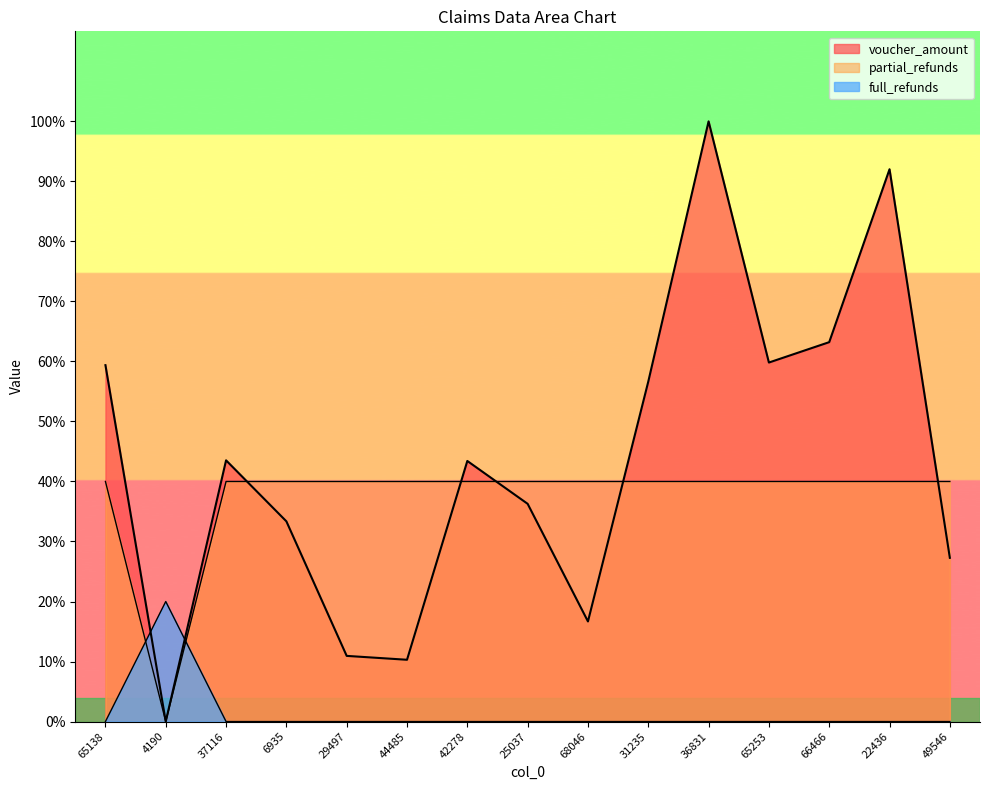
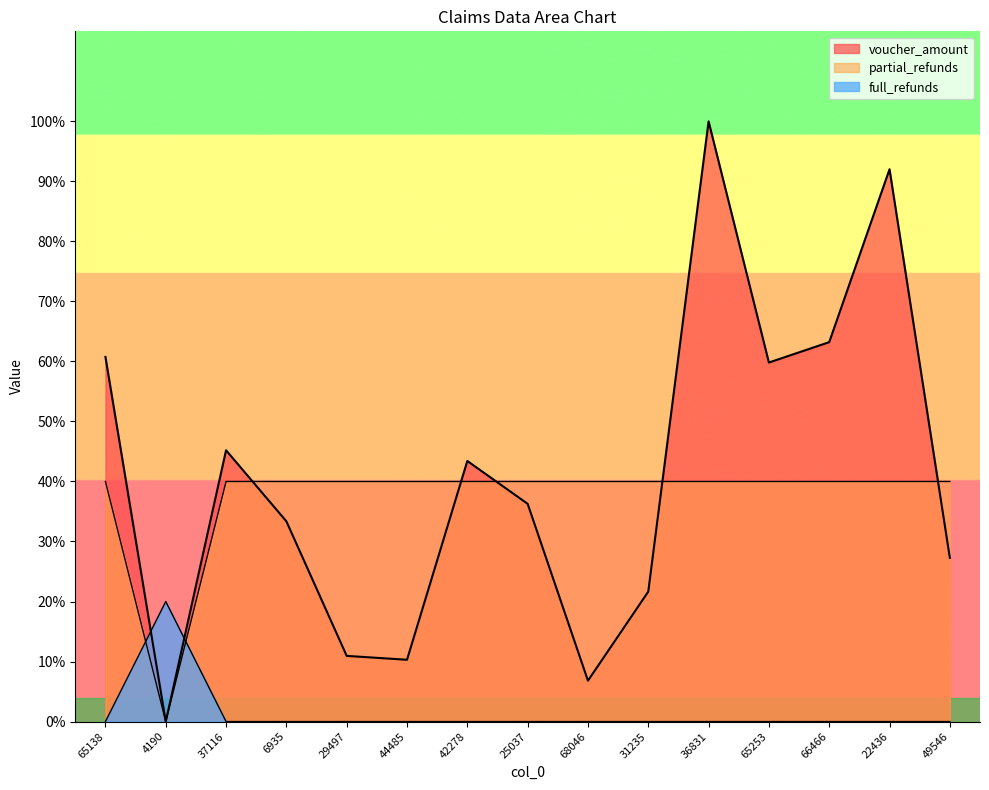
voucher_amount, 65138: 59% -> 61%
voucher_amount, 37116: 44% -> 45%
voucher_amount, 68046: 17% -> 7%
voucher_amount, 31235: 57% -> 22%
